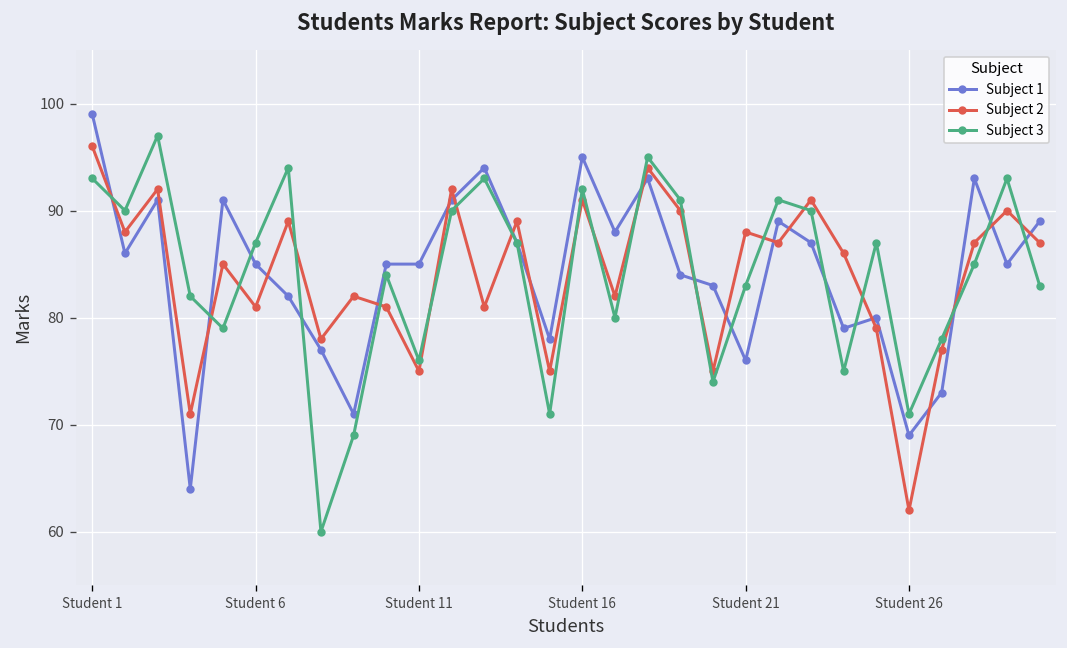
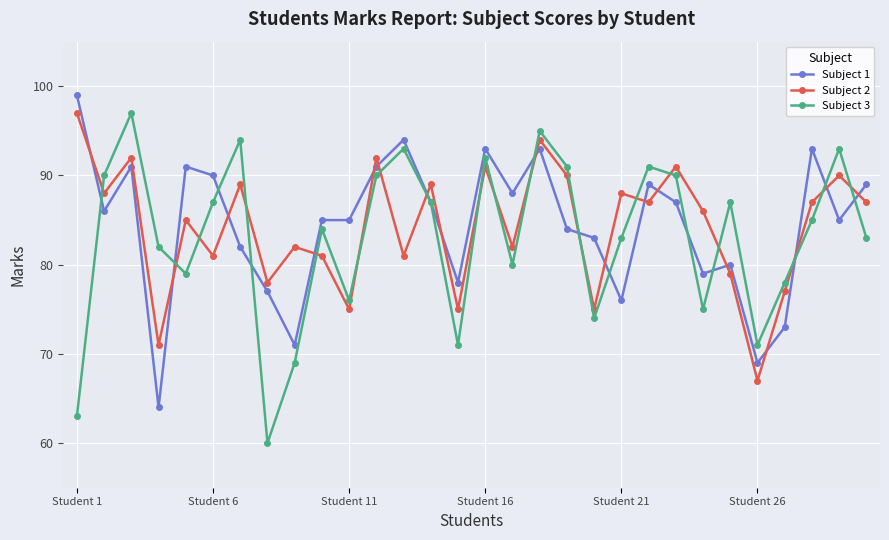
Subject 2, Student 1: 96 -> 97
Subject 3, Student 1: 93 -> 63
Subject 1, Student 6: 85 -> 90
Subject 1, Student 16: 95 -> 93
Subject 2, Student 26: 62 -> 67
